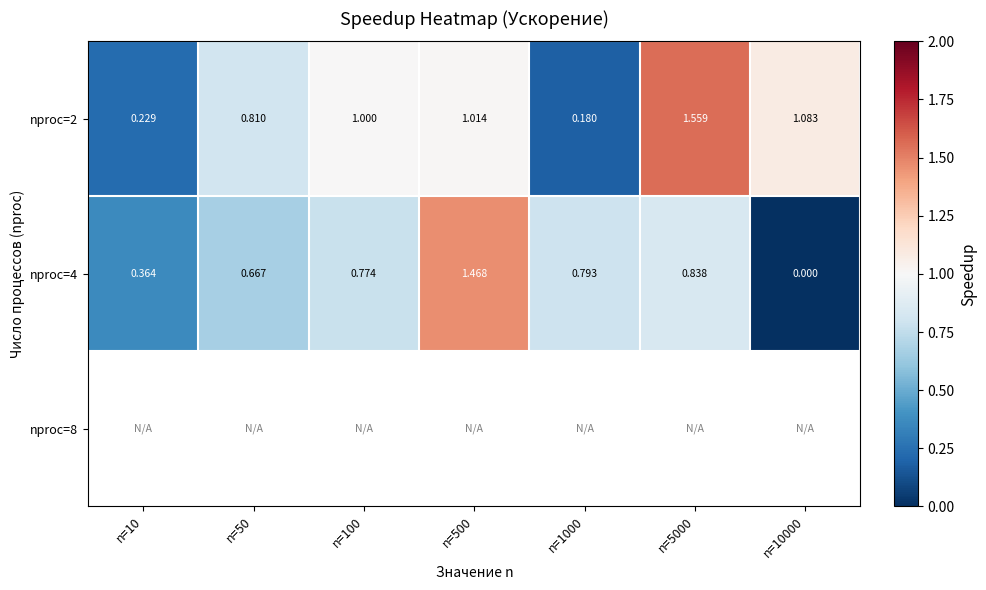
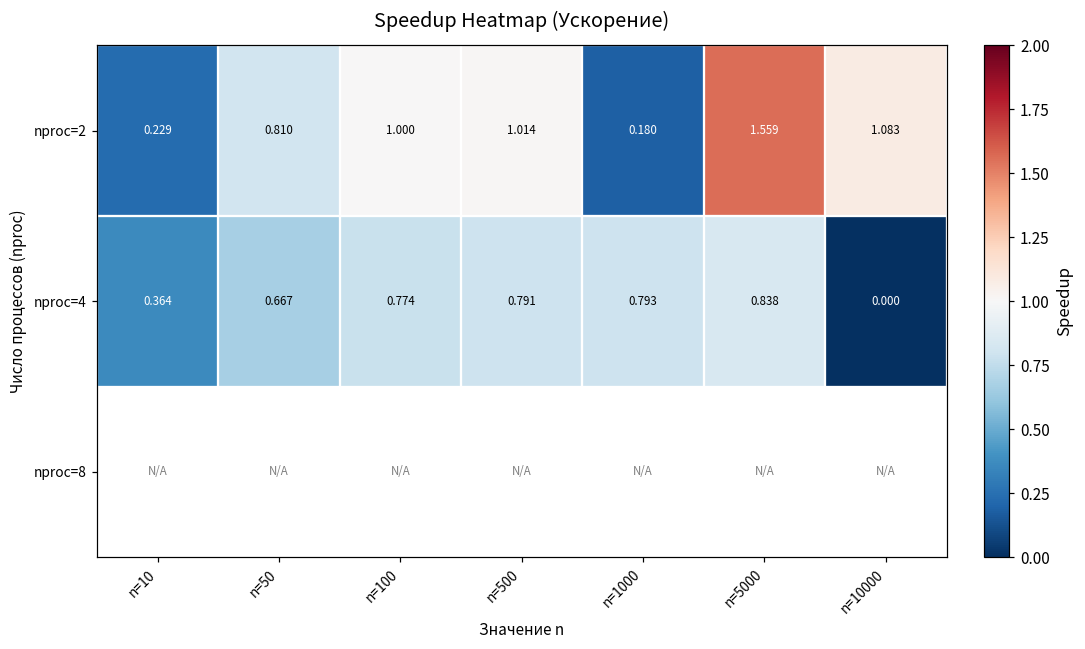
nproc=4, n=500: 1.468 -> 0.791
